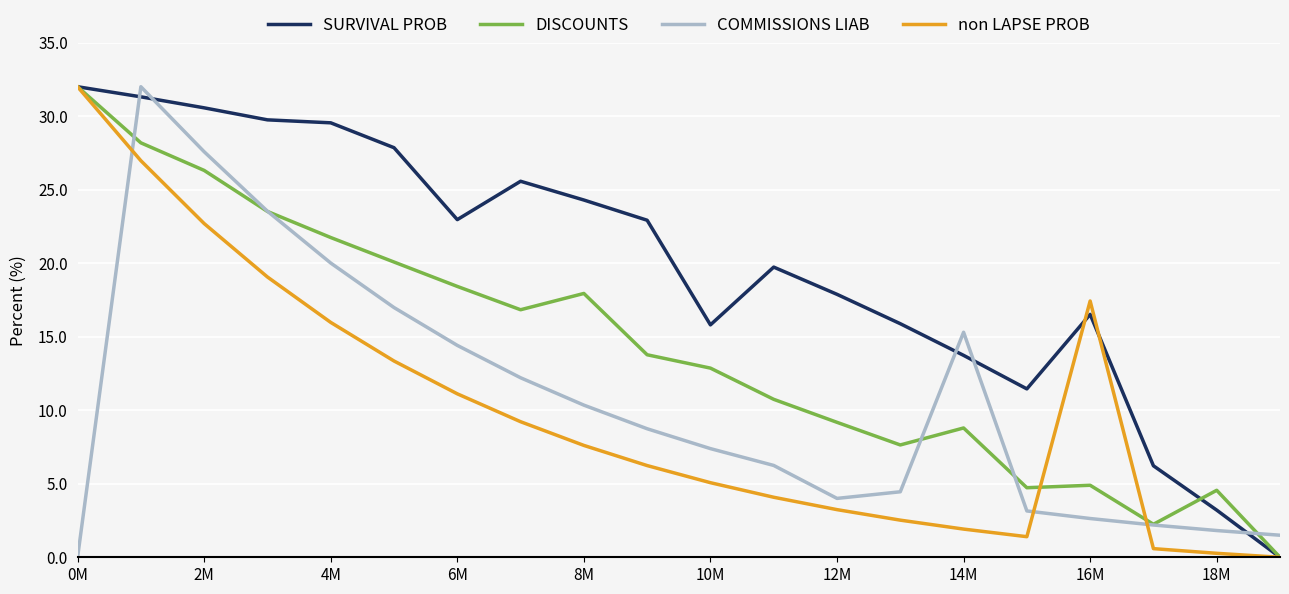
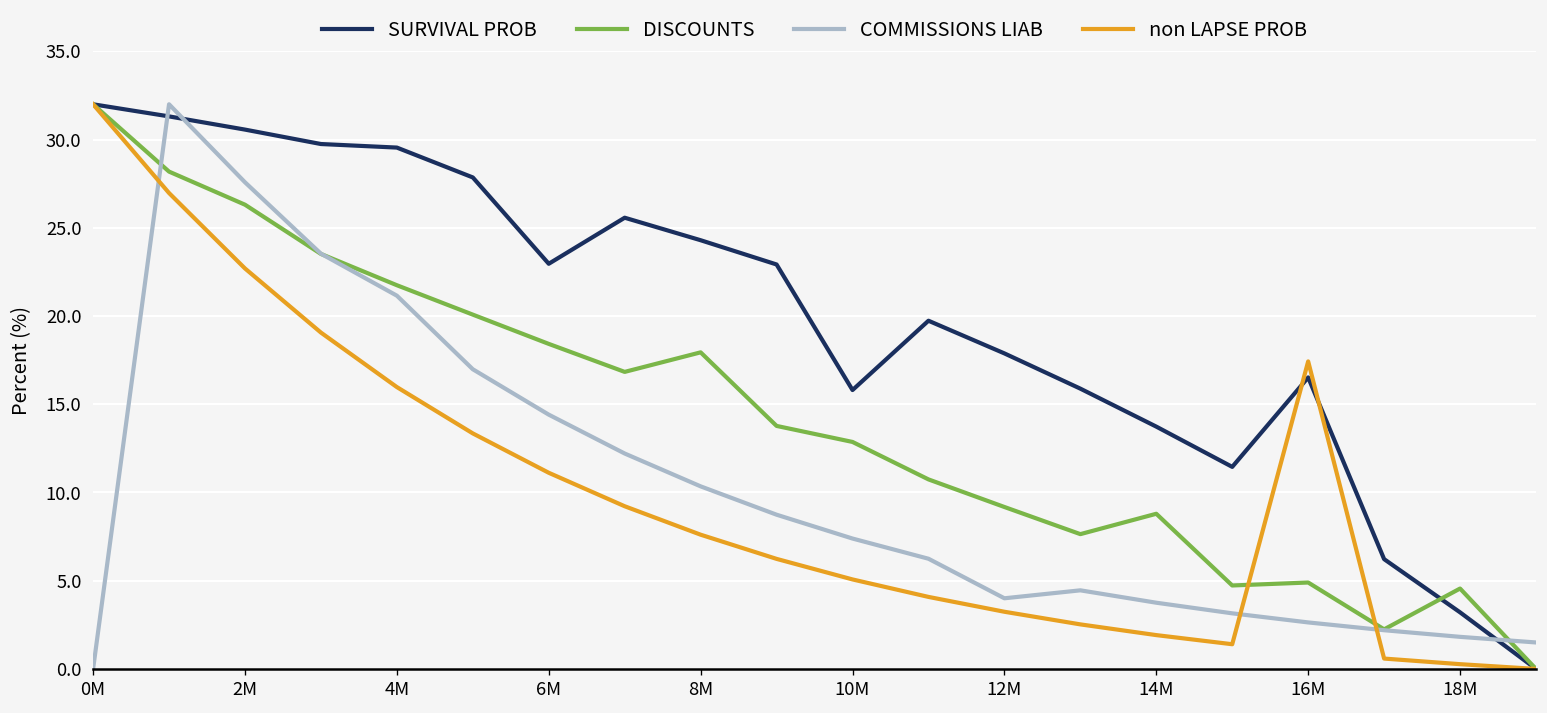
COMMISSIONS LIAB, 4M: 20.0 -> 21.2
COMMISSIONS LIAB, 14M: 15.3 -> 3.8
